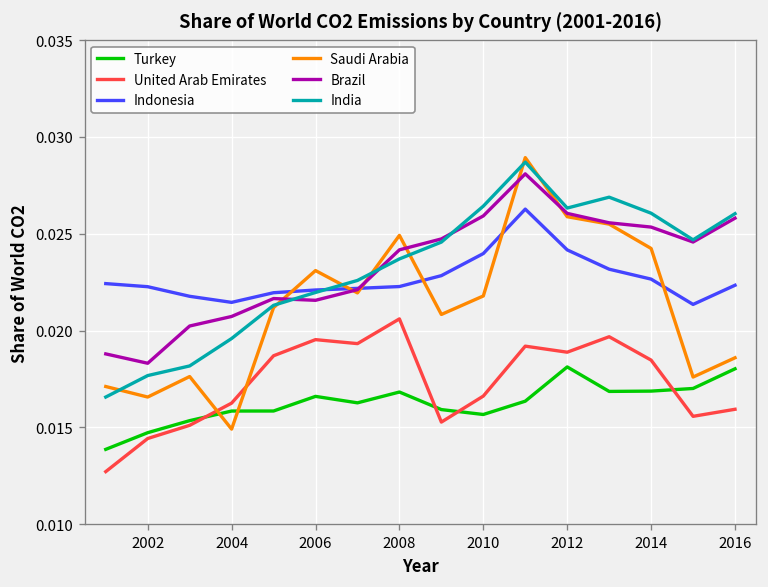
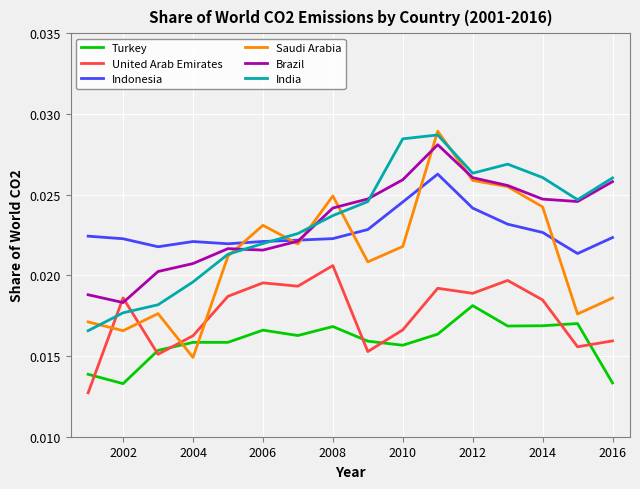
Turkey, 2002: 0.0147 -> 0.0133
United Arab Emirates, 2002: 0.0144 -> 0.0186
Indonesia, 2004: 0.0215 -> 0.0221
Indonesia, 2010: 0.0240 -> 0.0245
India, 2010: 0.0264 -> 0.0285
Brazil, 2014: 0.0253 -> 0.0247
Turkey, 2016: 0.0180 -> 0.0133
